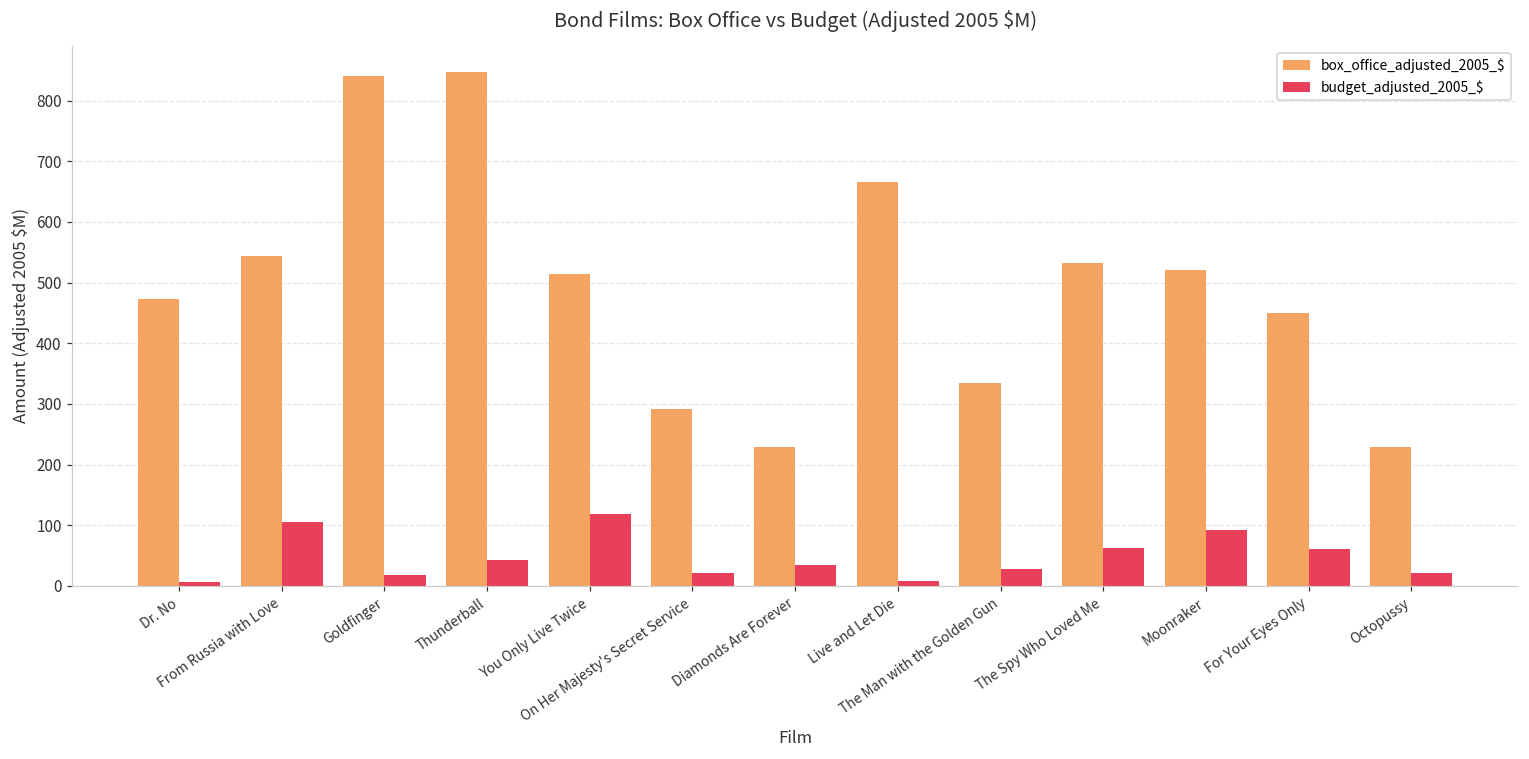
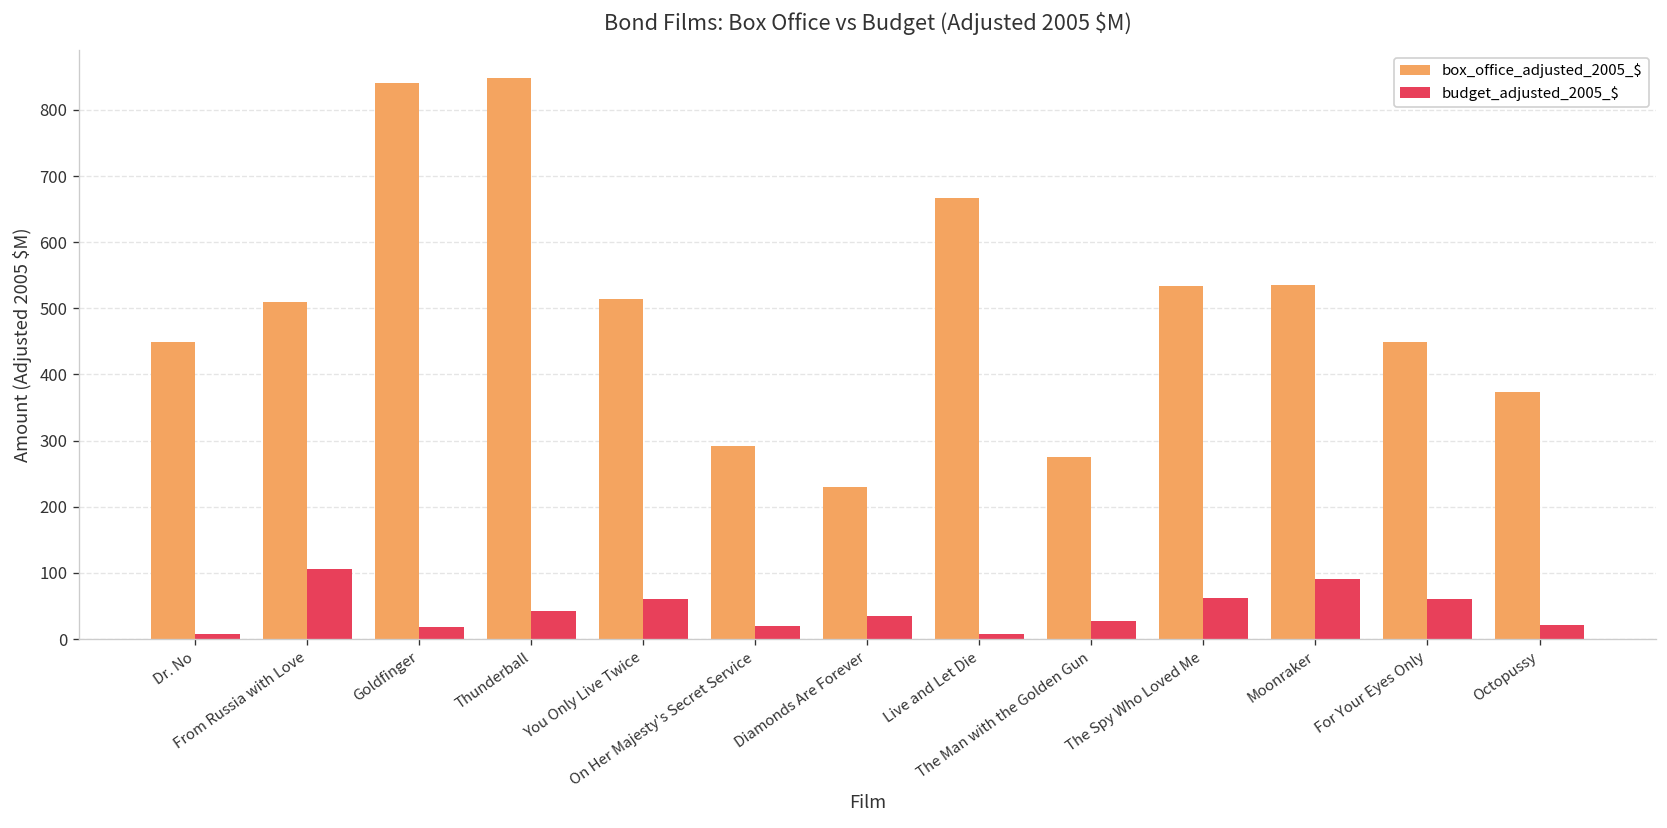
box_office_adjusted_2005_$, Dr. No: 470 -> 450
box_office_adjusted_2005_$, From Russia with Love: 540 -> 510
budget_adjusted_2005_$, You Only Live Twice: 120 -> 60
box_office_adjusted_2005_$, The Man with the Golden Gun: 330 -> 280
box_office_adjusted_2005_$, Moonraker: 520 -> 540
box_office_adjusted_2005_$, Octopussy: 230 -> 370
